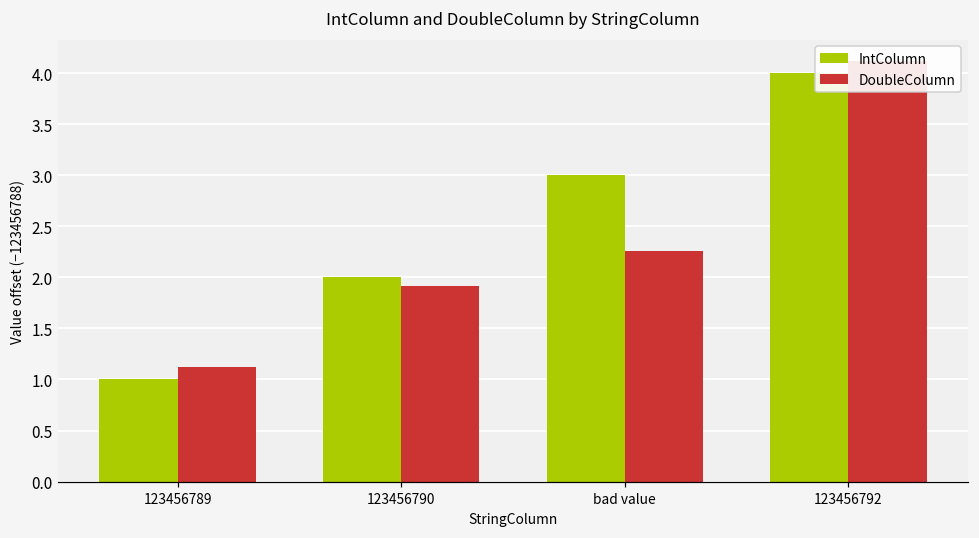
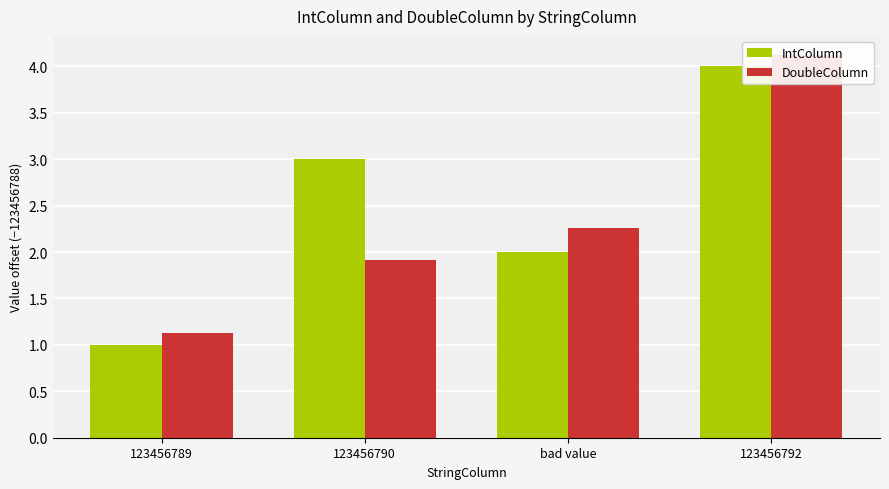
IntColumn, 123456790: 2.0 -> 3.0
IntColumn, bad value: 3.0 -> 2.0
